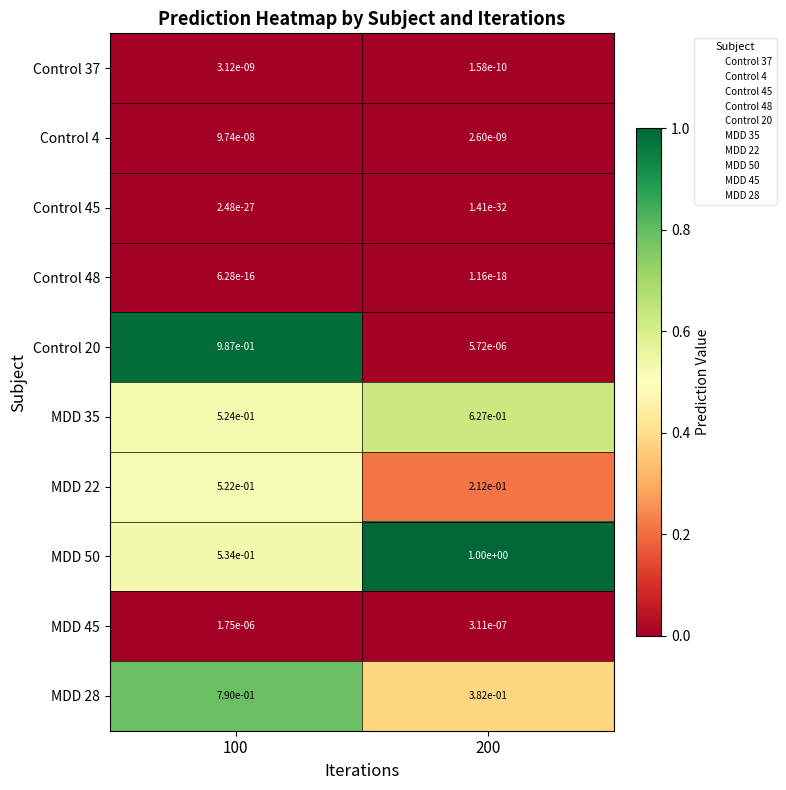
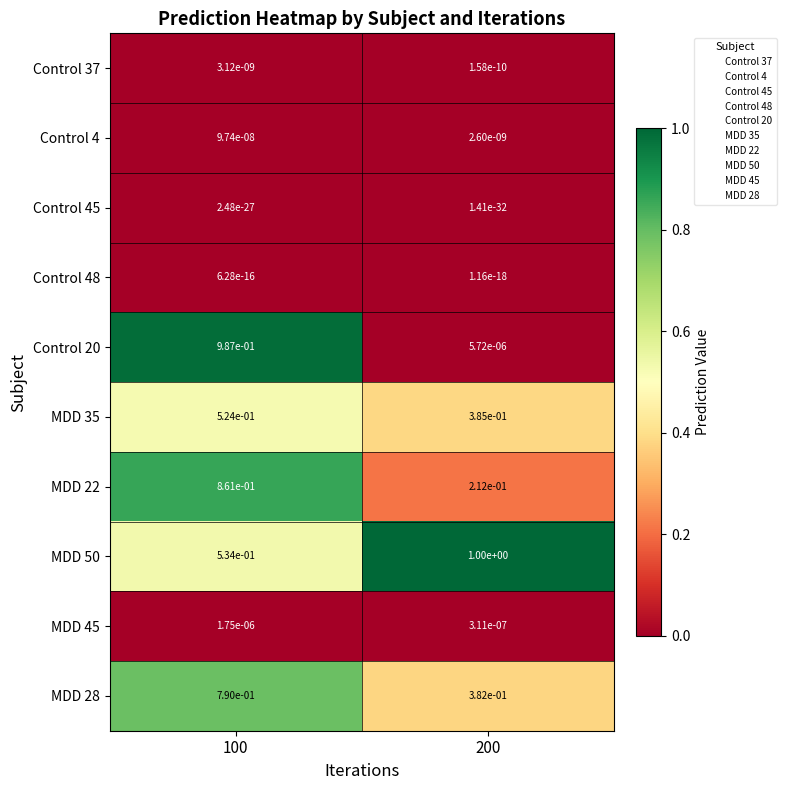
MDD 35, 200: 6.27e-01 -> 3.85e-01
MDD 22, 100: 5.22e-01 -> 8.61e-01
